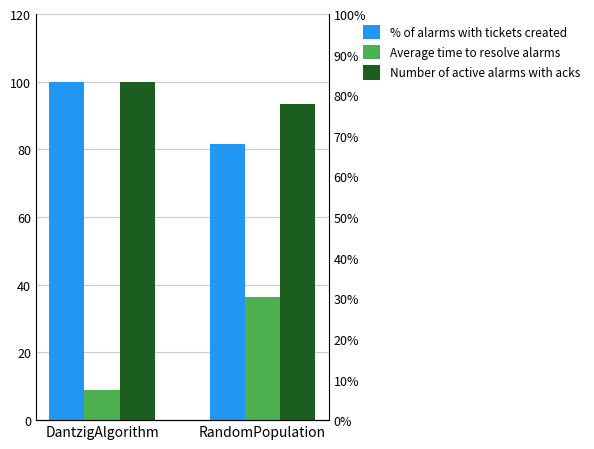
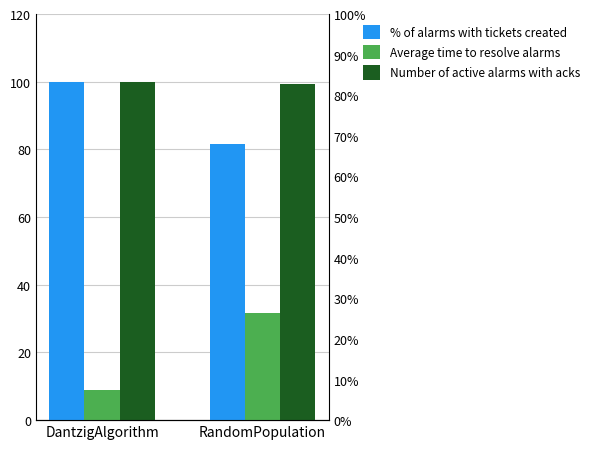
Average time to resolve alarms, RandomPopulation: 36 -> 32
Number of active alarms with acks, RandomPopulation: 93 -> 99
